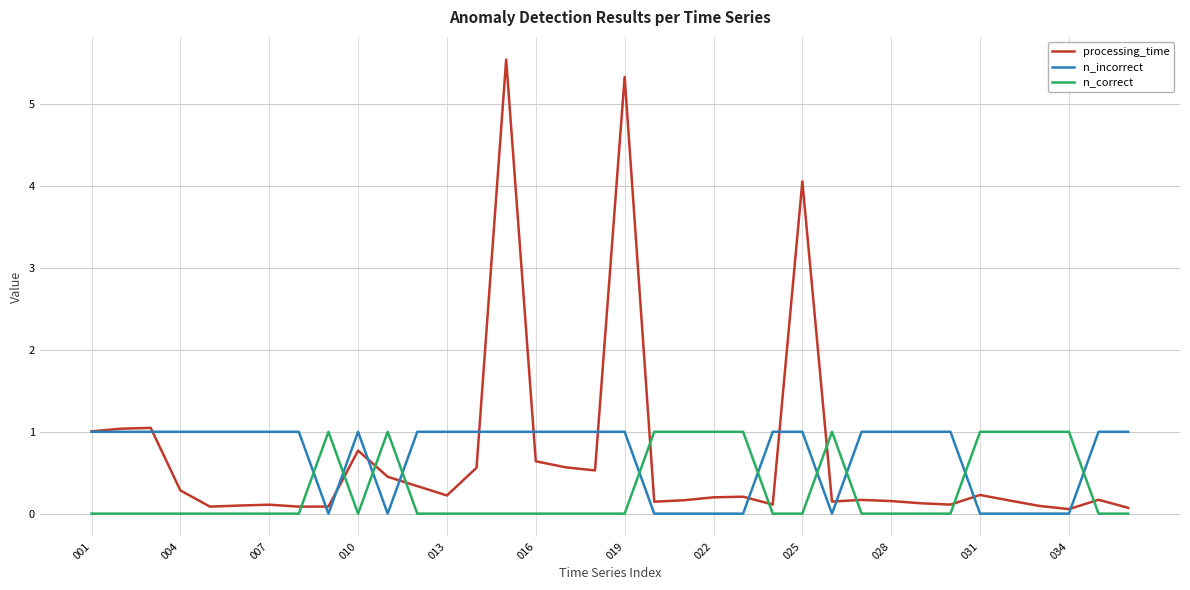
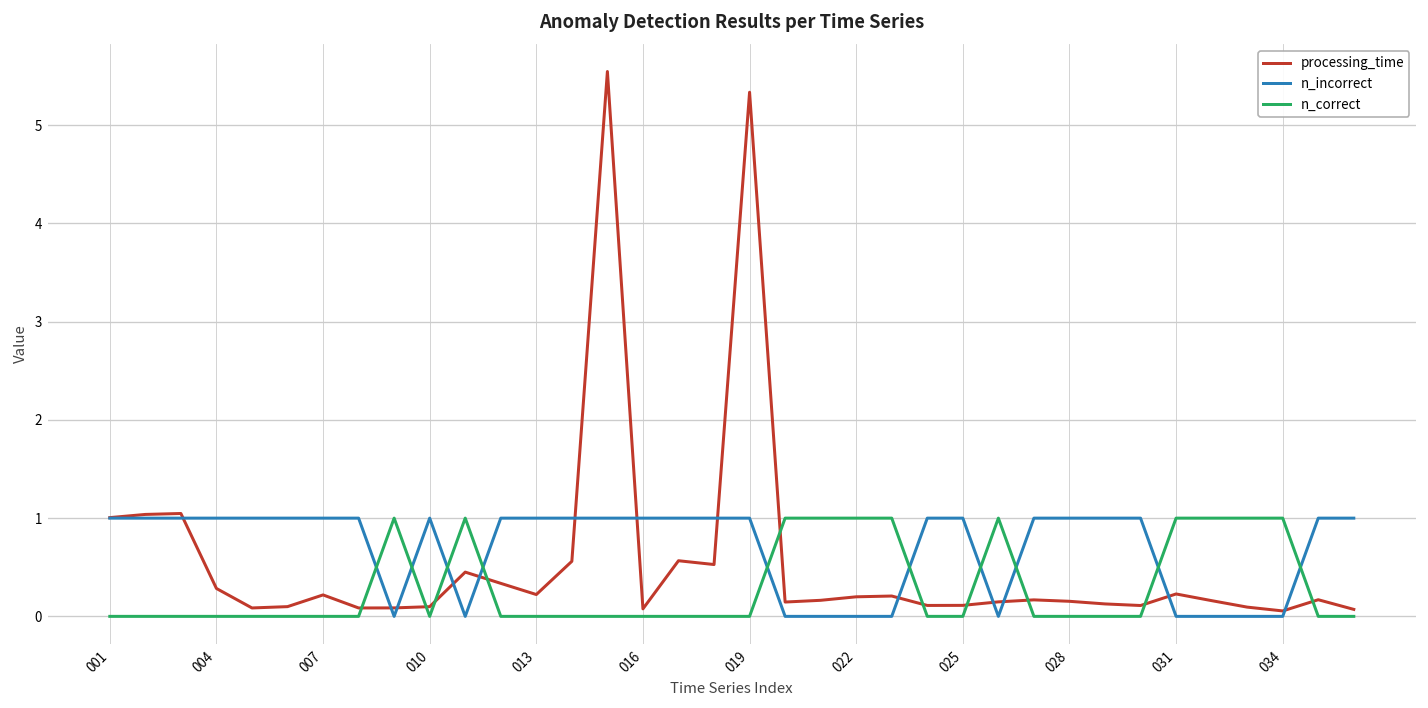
processing_time, 007: 0.1 -> 0.2
processing_time, 010: 0.8 -> 0.1
processing_time, 016: 0.6 -> 0.1
processing_time, 025: 4.1 -> 0.1
